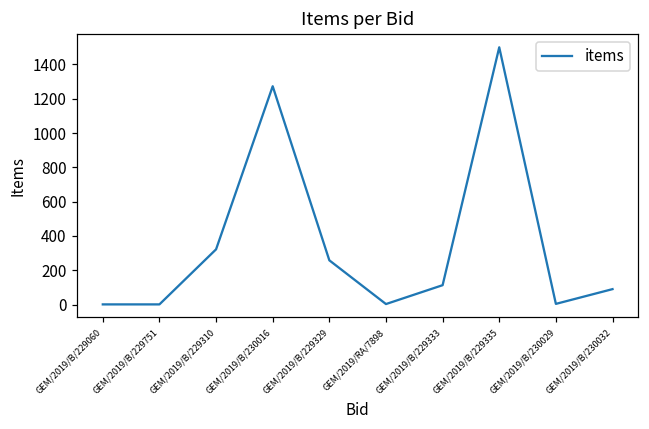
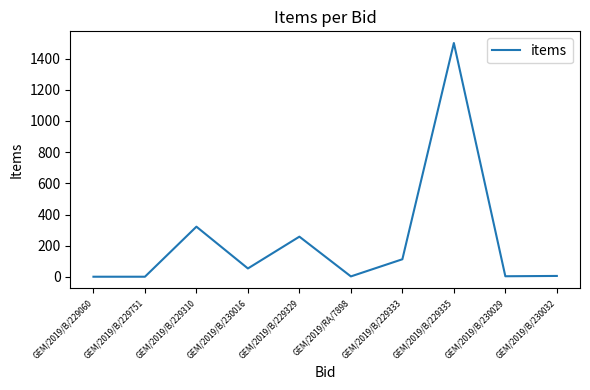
GEM/2019/B/230016: 1270 -> 50
GEM/2019/B/230032: 90 -> 10
